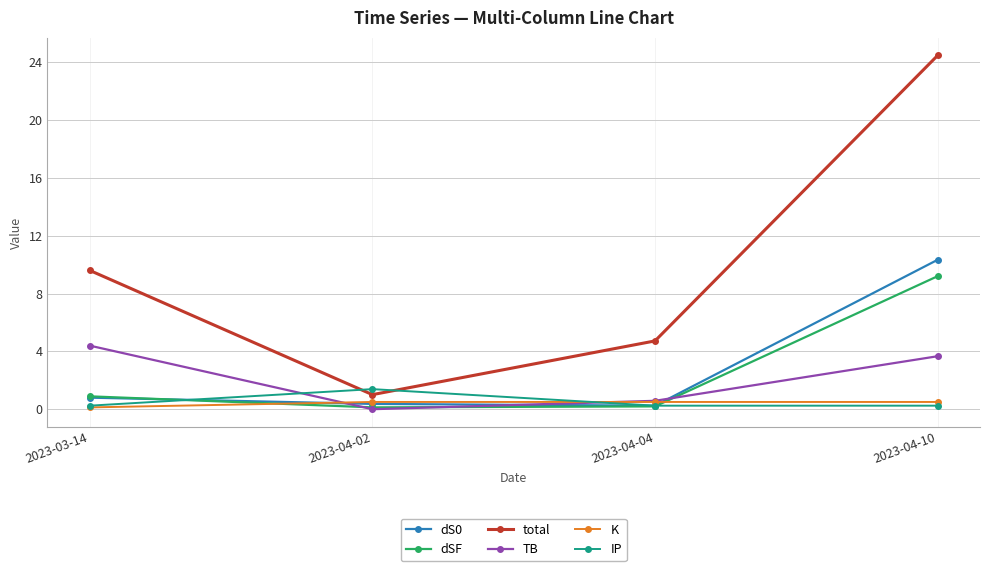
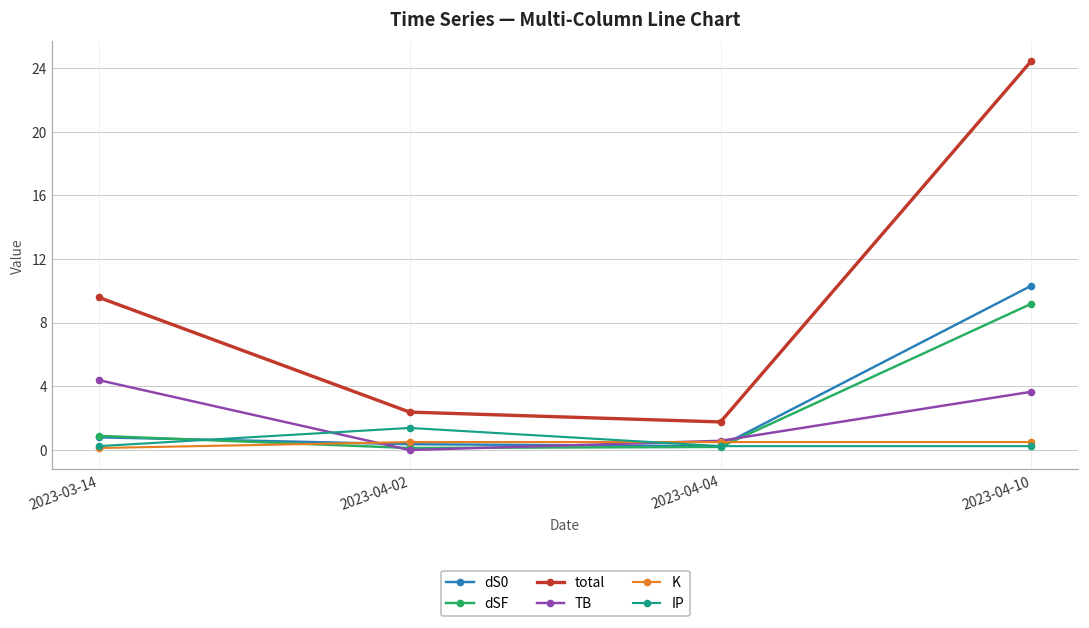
total, 2023-04-02: 1.0 -> 2.4
total, 2023-04-04: 4.7 -> 1.8
